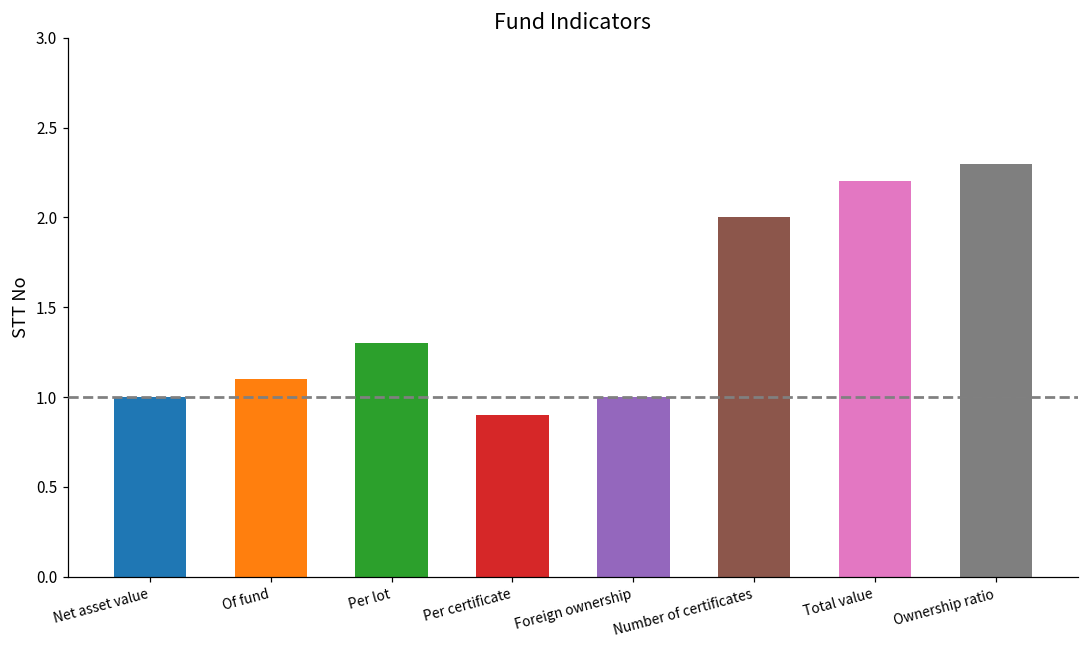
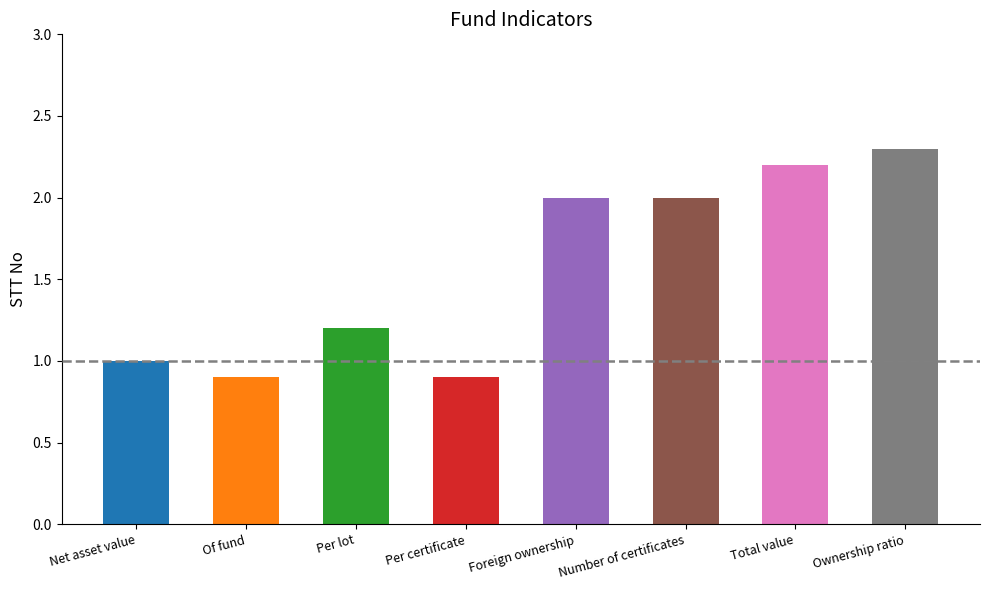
Of fund: 1.1 -> 0.9
Per lot: 1.3 -> 1.2
Foreign ownership: 1 -> 2
